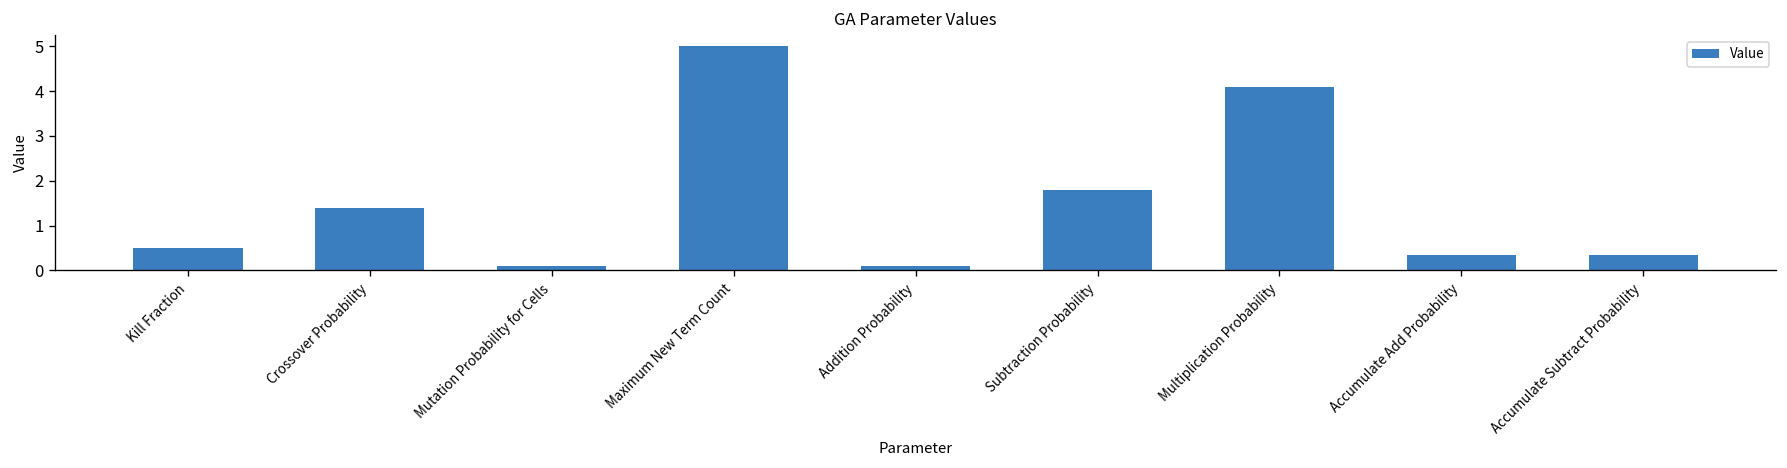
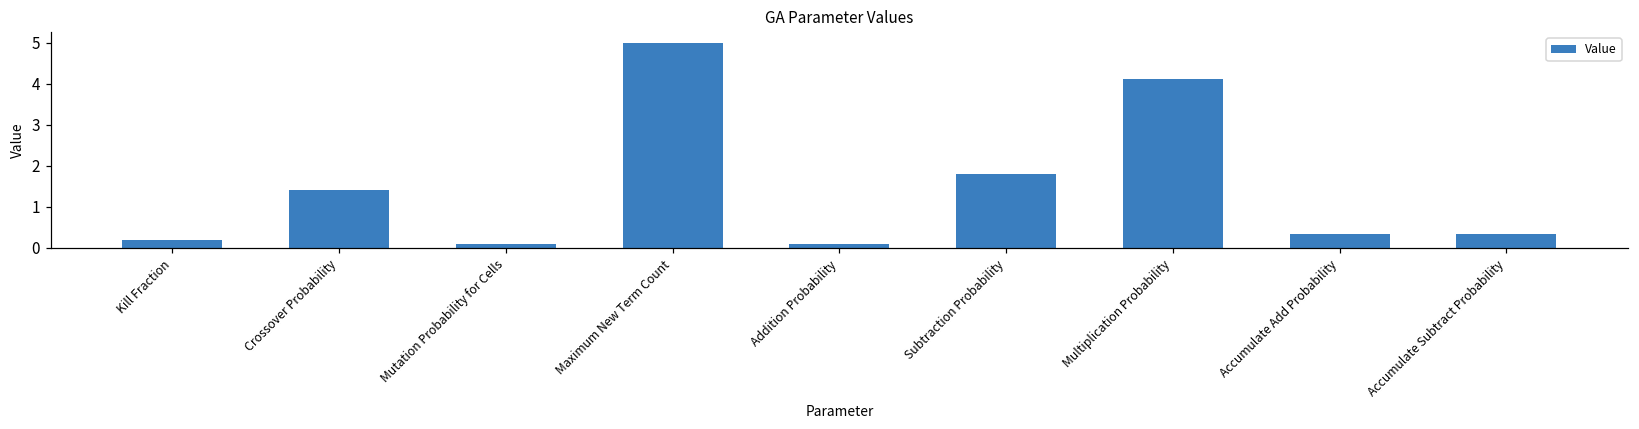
Kill Fraction: 0.5 -> 0.2
